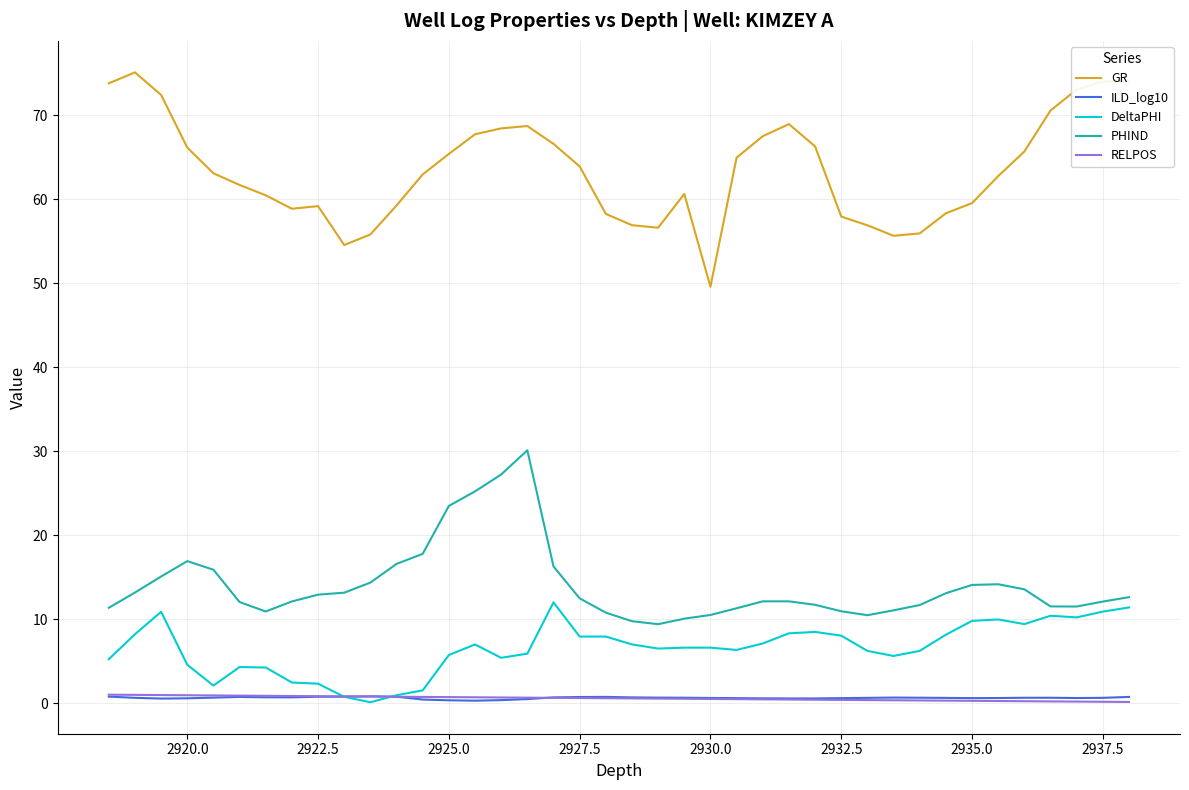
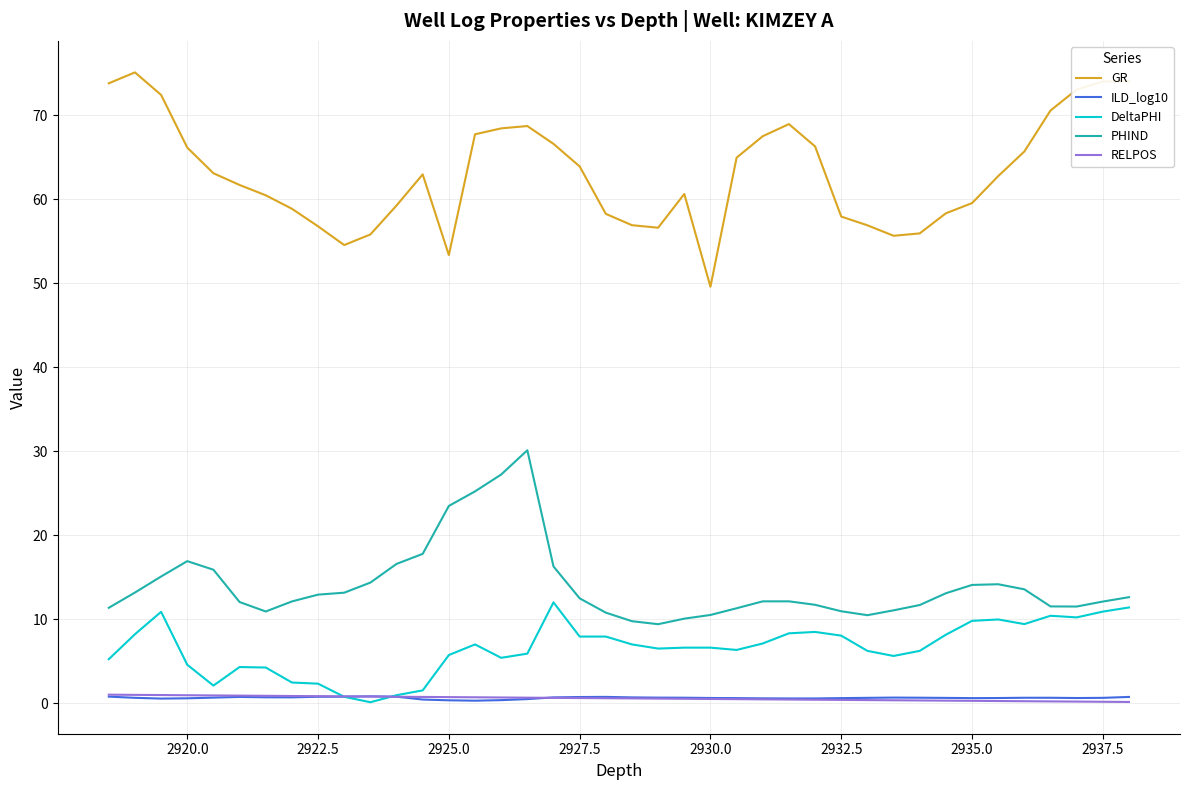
GR, 2922.5: 59 -> 57
GR, 2925.0: 65 -> 53
